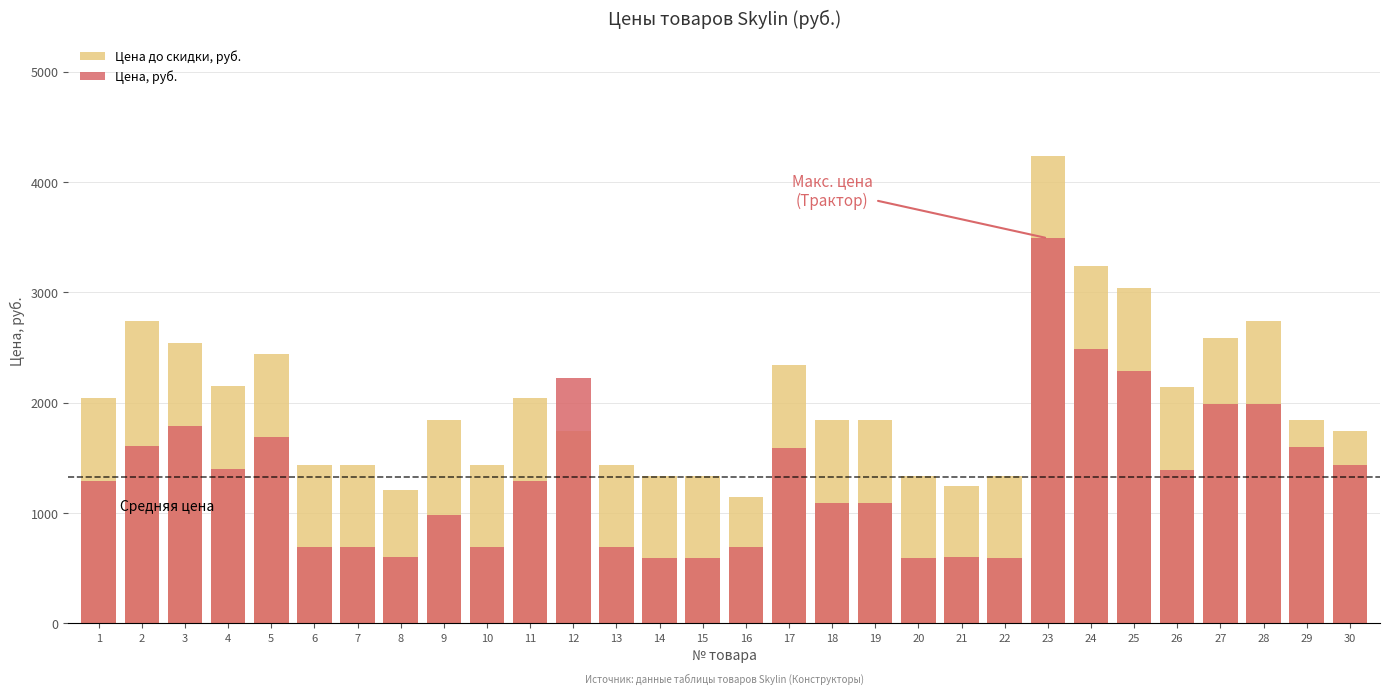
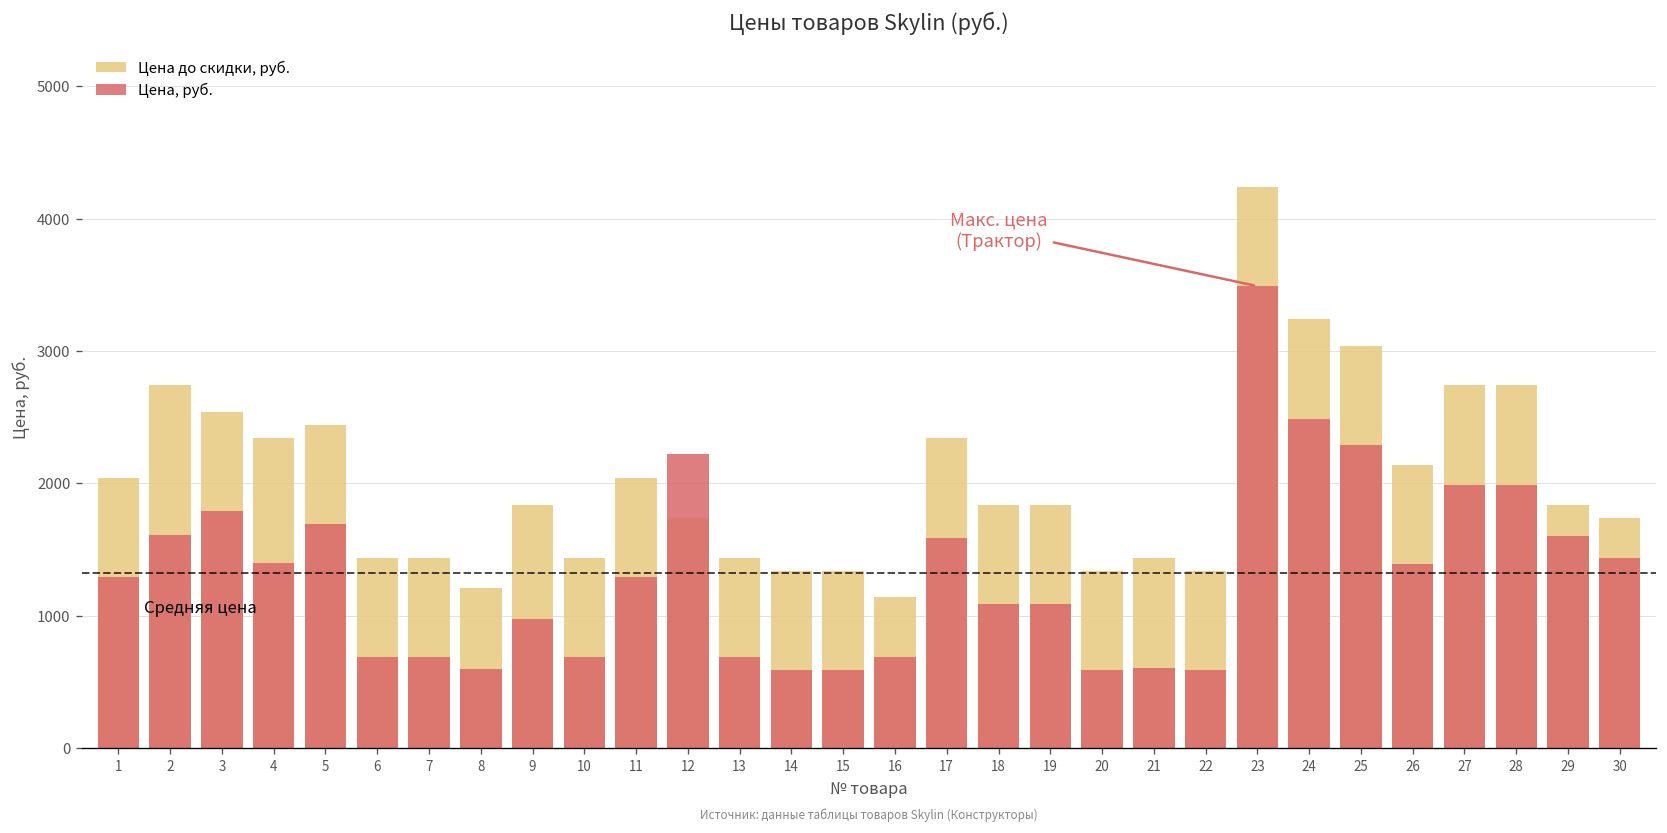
Цена до скидки, руб., 4: 2150 -> 2350
Цена до скидки, руб., 21: 1240 -> 1440
Цена до скидки, руб., 27: 2590 -> 2740
